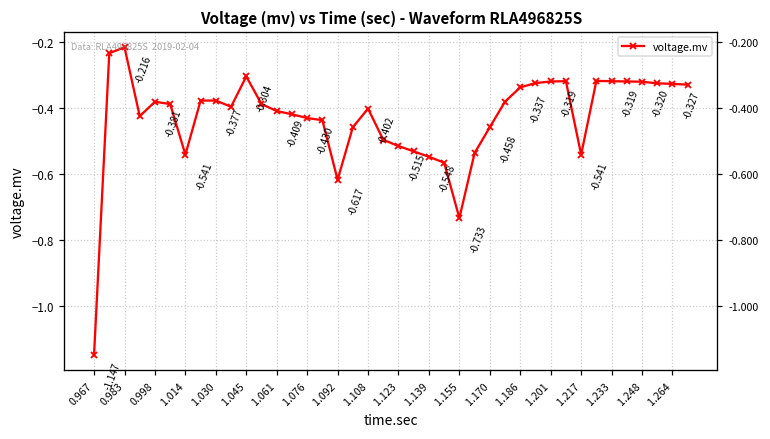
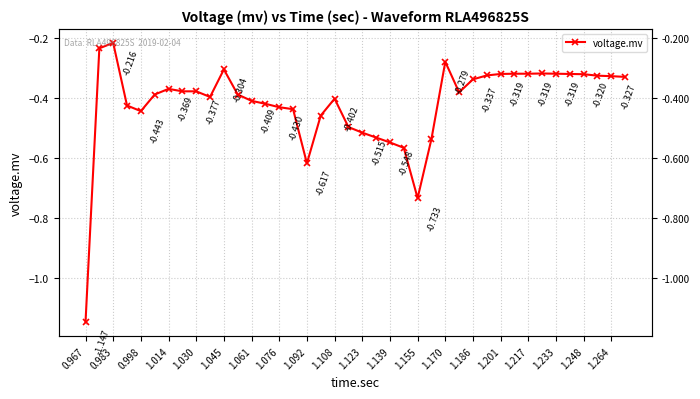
0.998: -0.381 -> -0.443
1.014: -0.541 -> -0.369
1.170: -0.458 -> -0.279
1.217: -0.541 -> -0.319
